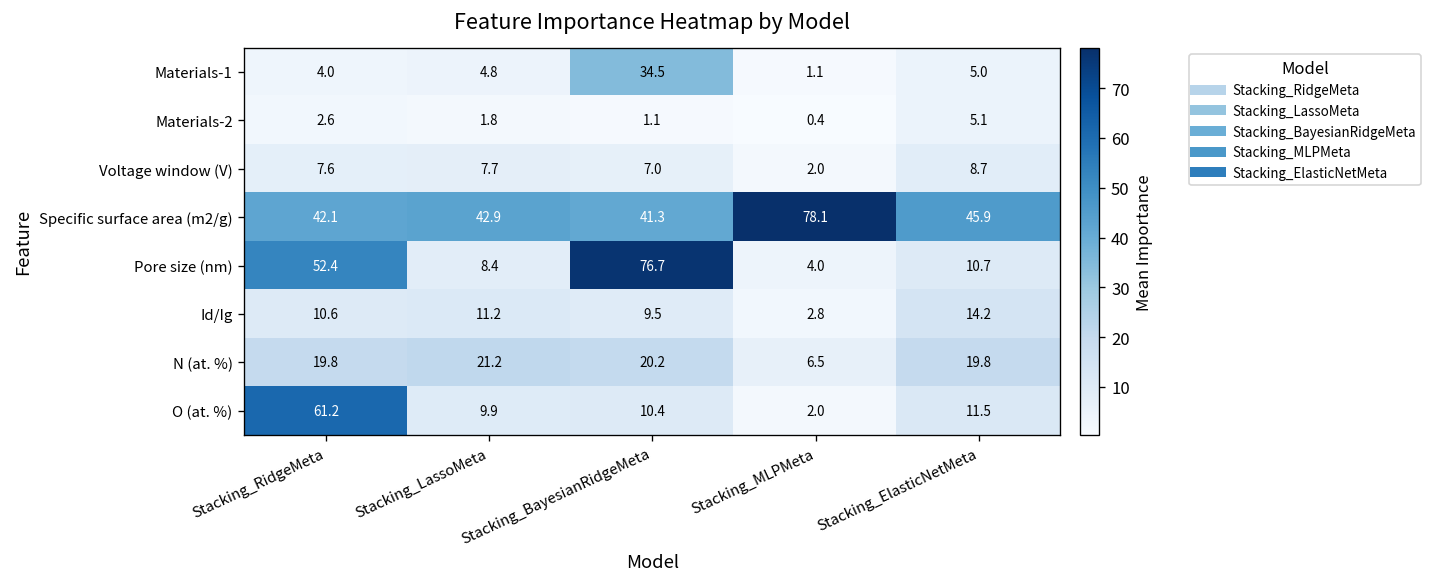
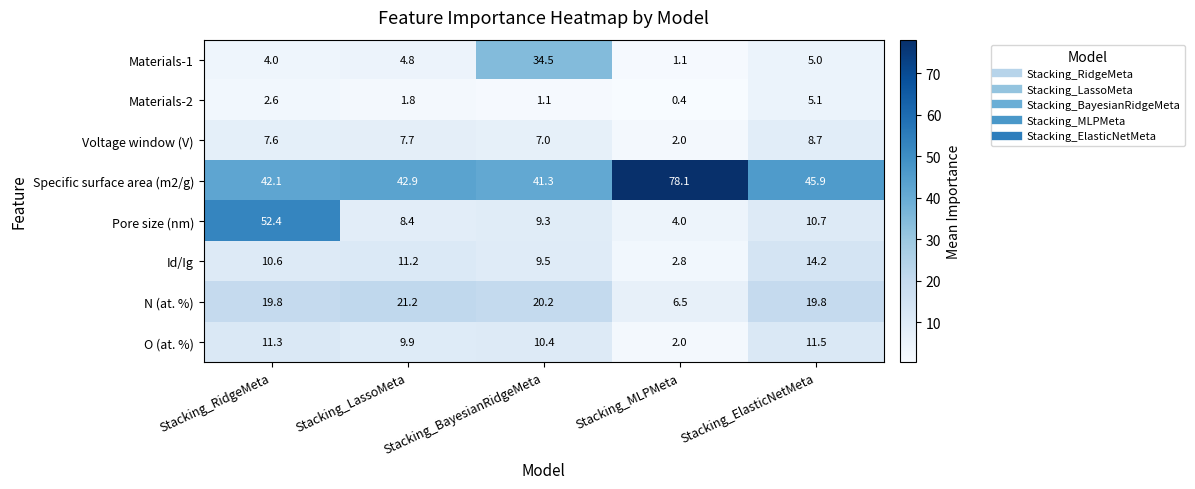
Pore size (nm), Stacking_BayesianRidgeMeta: 76.7 -> 9.3
O (at. %), Stacking_RidgeMeta: 61.2 -> 11.3
